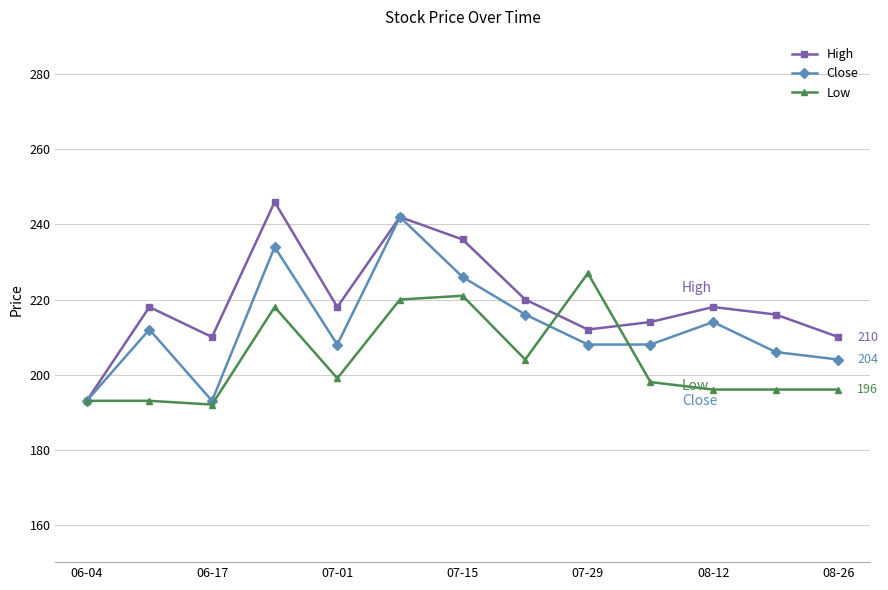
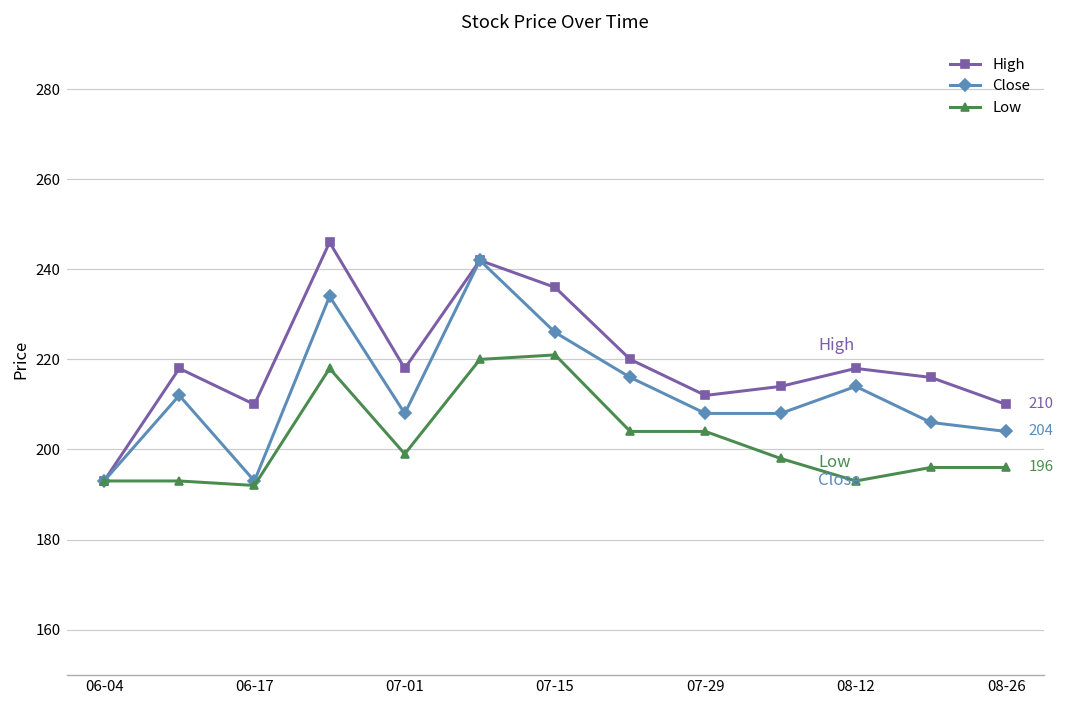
Low, 07-29: 227 -> 204
Low, 08-12: 196 -> 193
